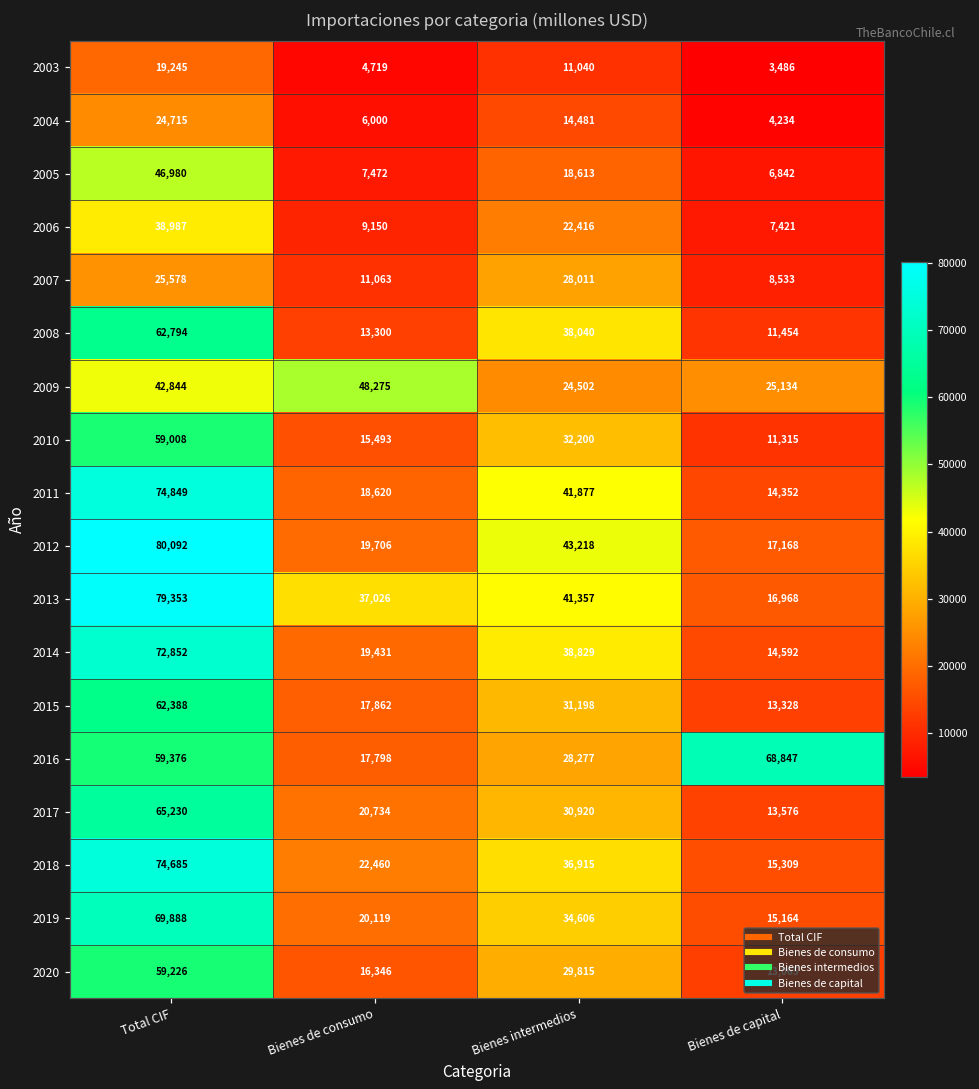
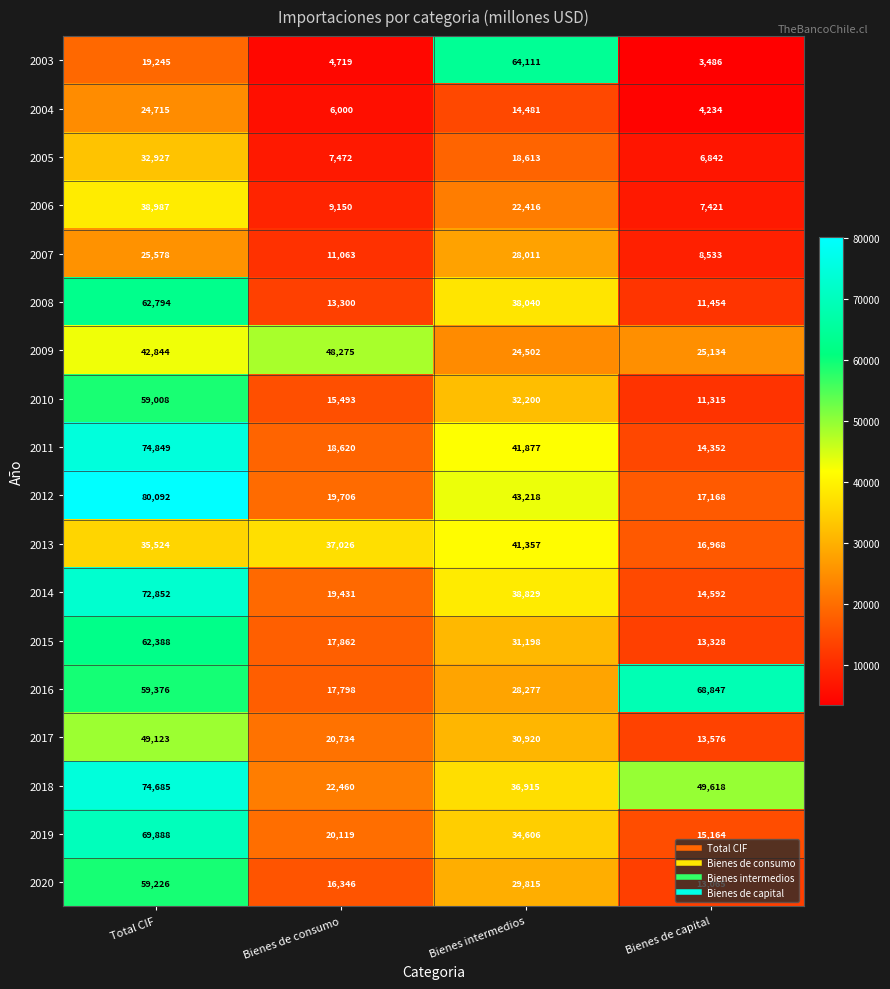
2003, Bienes intermedios: 11,040 -> 64,111
2005, Total CIF: 46,980 -> 32,927
2013, Total CIF: 79,353 -> 35,524
2017, Total CIF: 65,230 -> 49,123
2018, Bienes de capital: 15,309 -> 49,618
